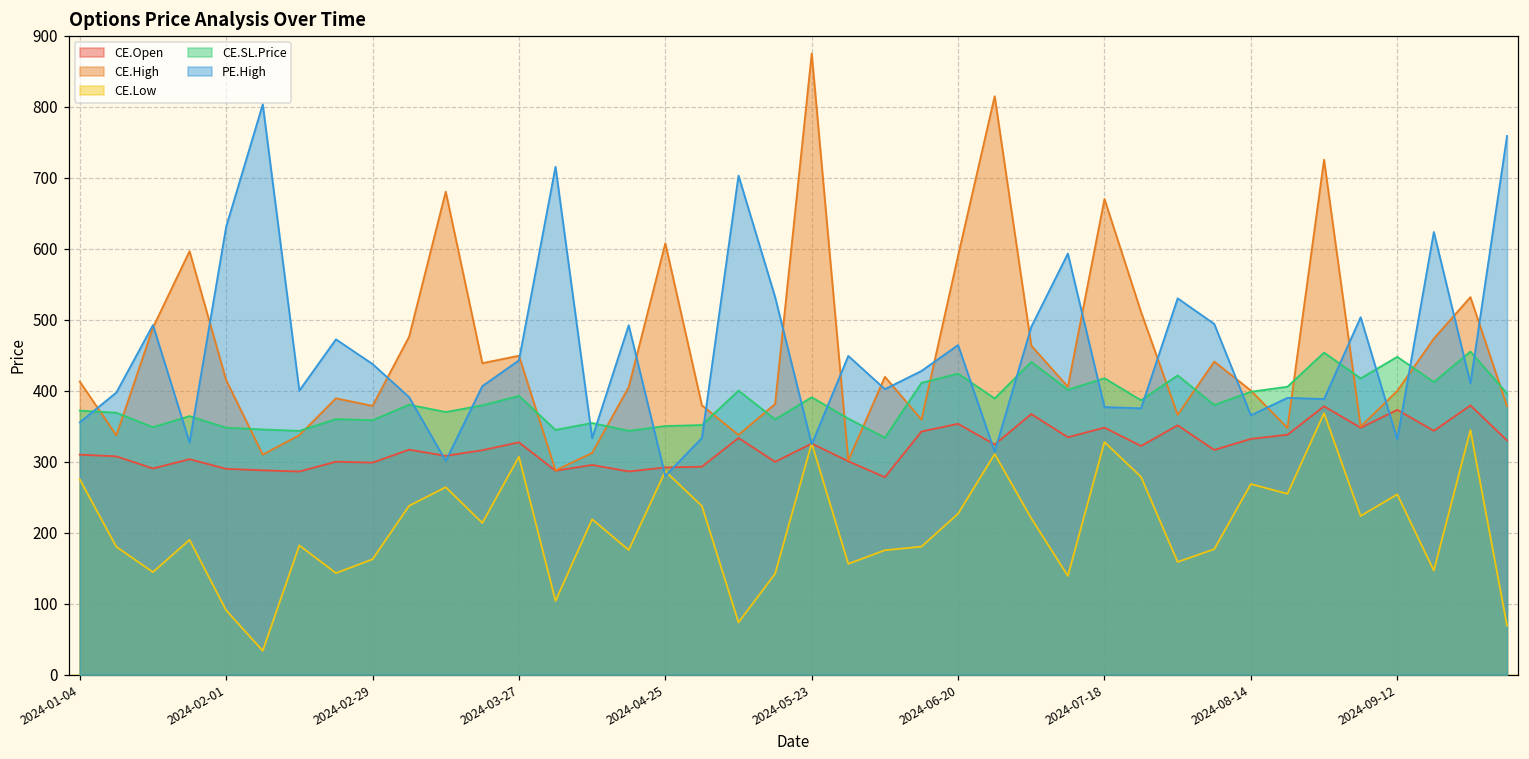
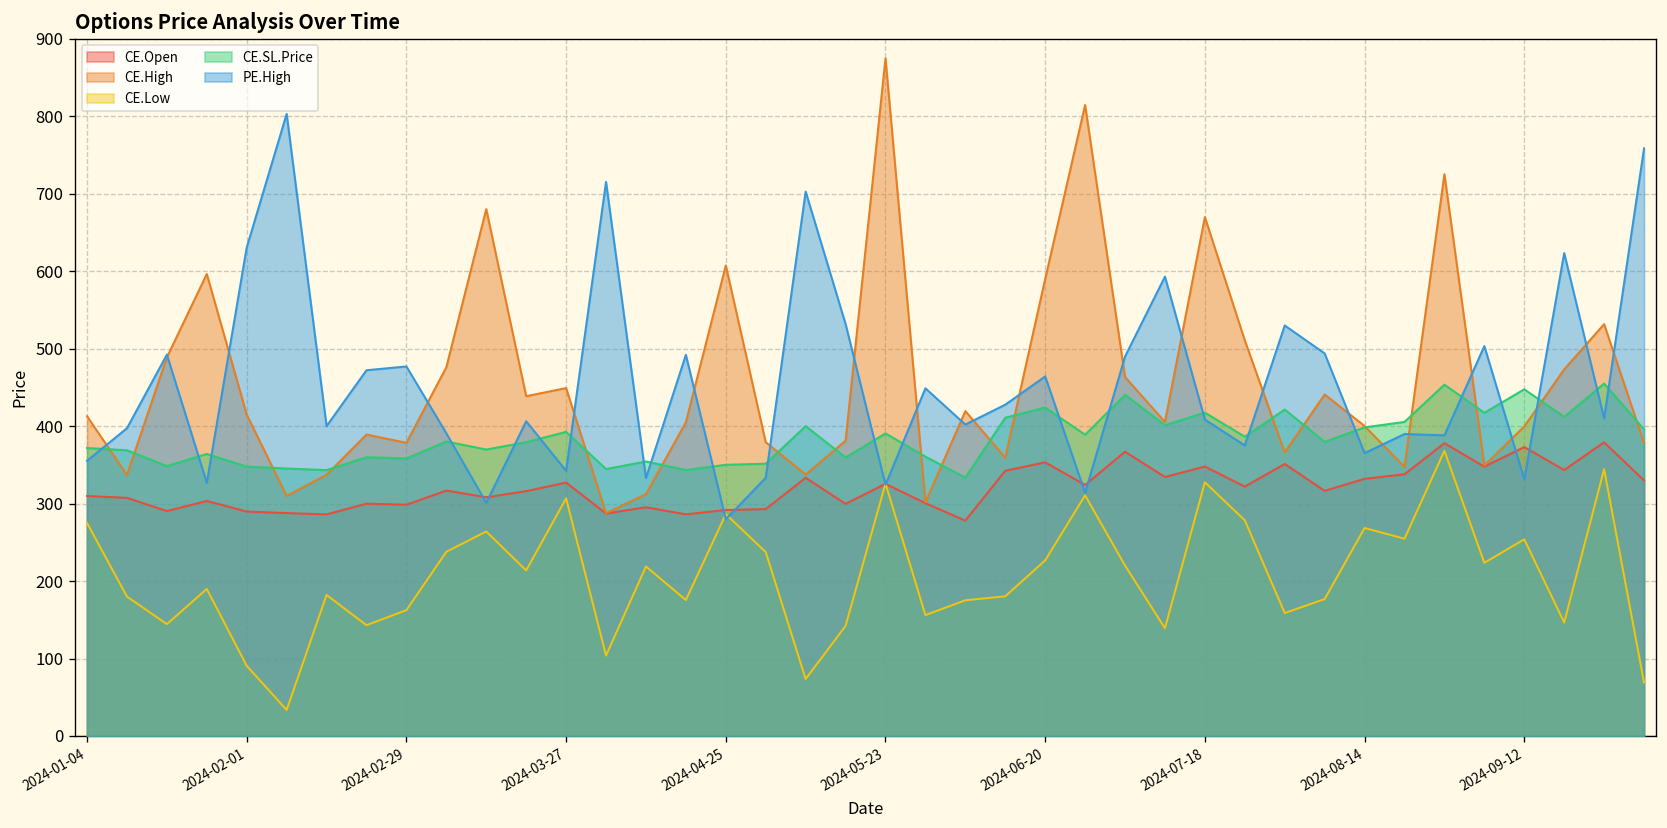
PE.High, 2024-02-29: 440 -> 480
PE.High, 2024-03-27: 440 -> 340
PE.High, 2024-07-18: 380 -> 410
